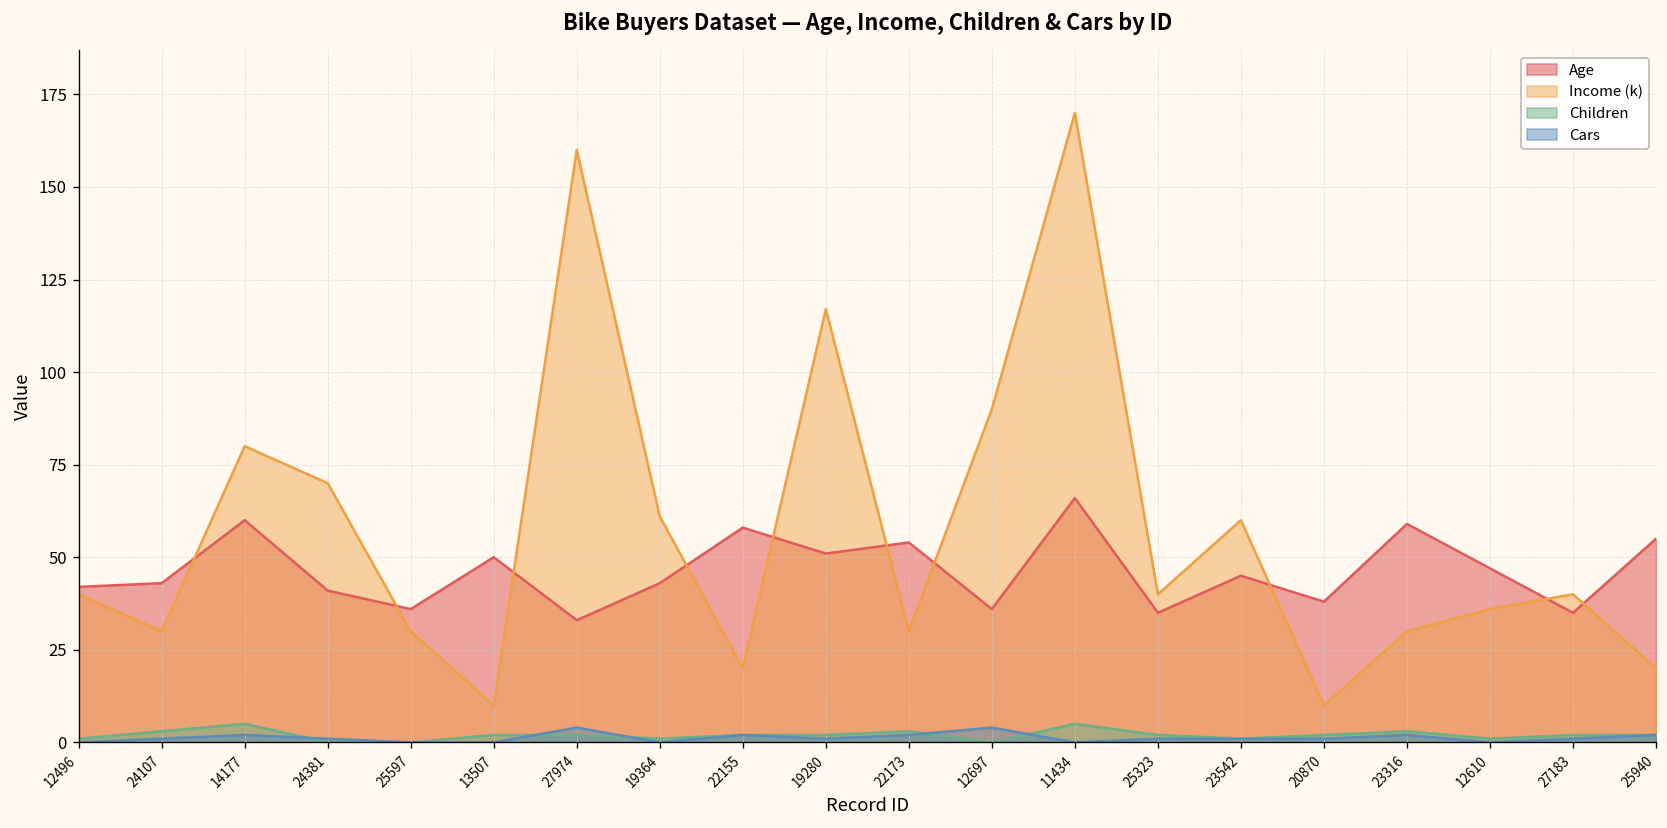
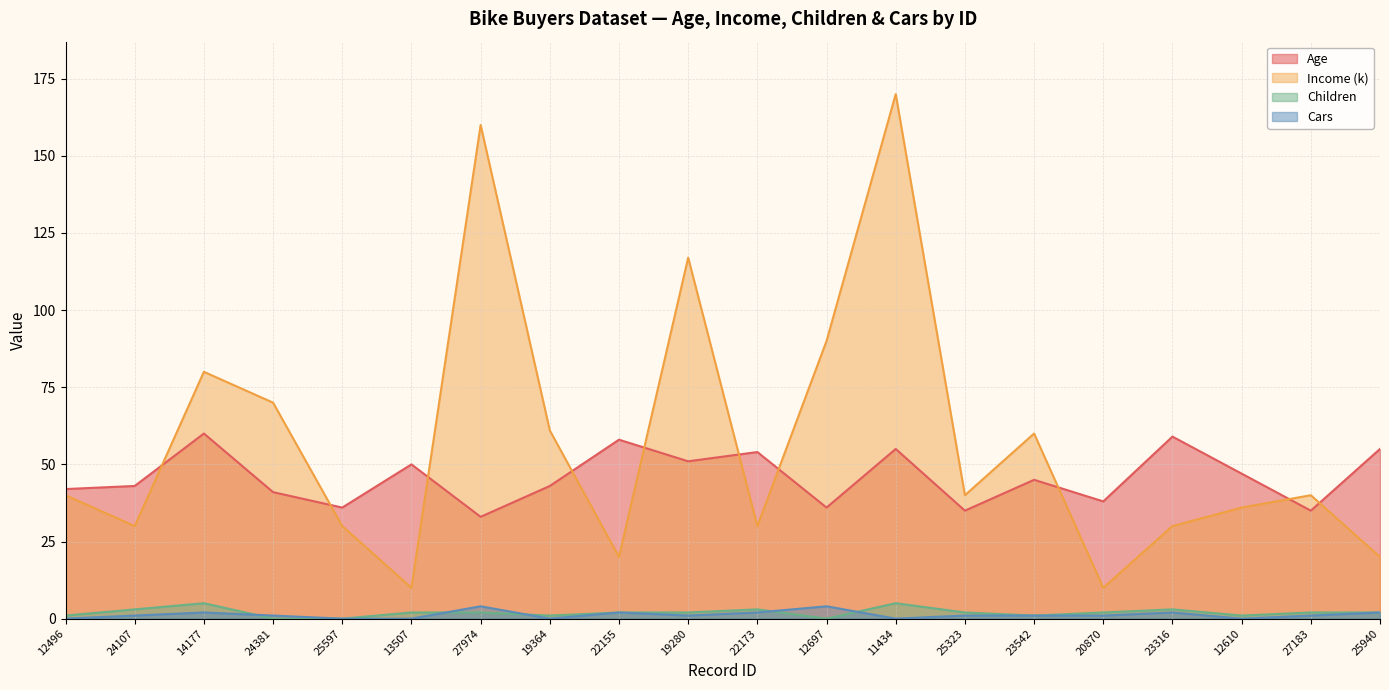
Age, 11434: 66 -> 55
